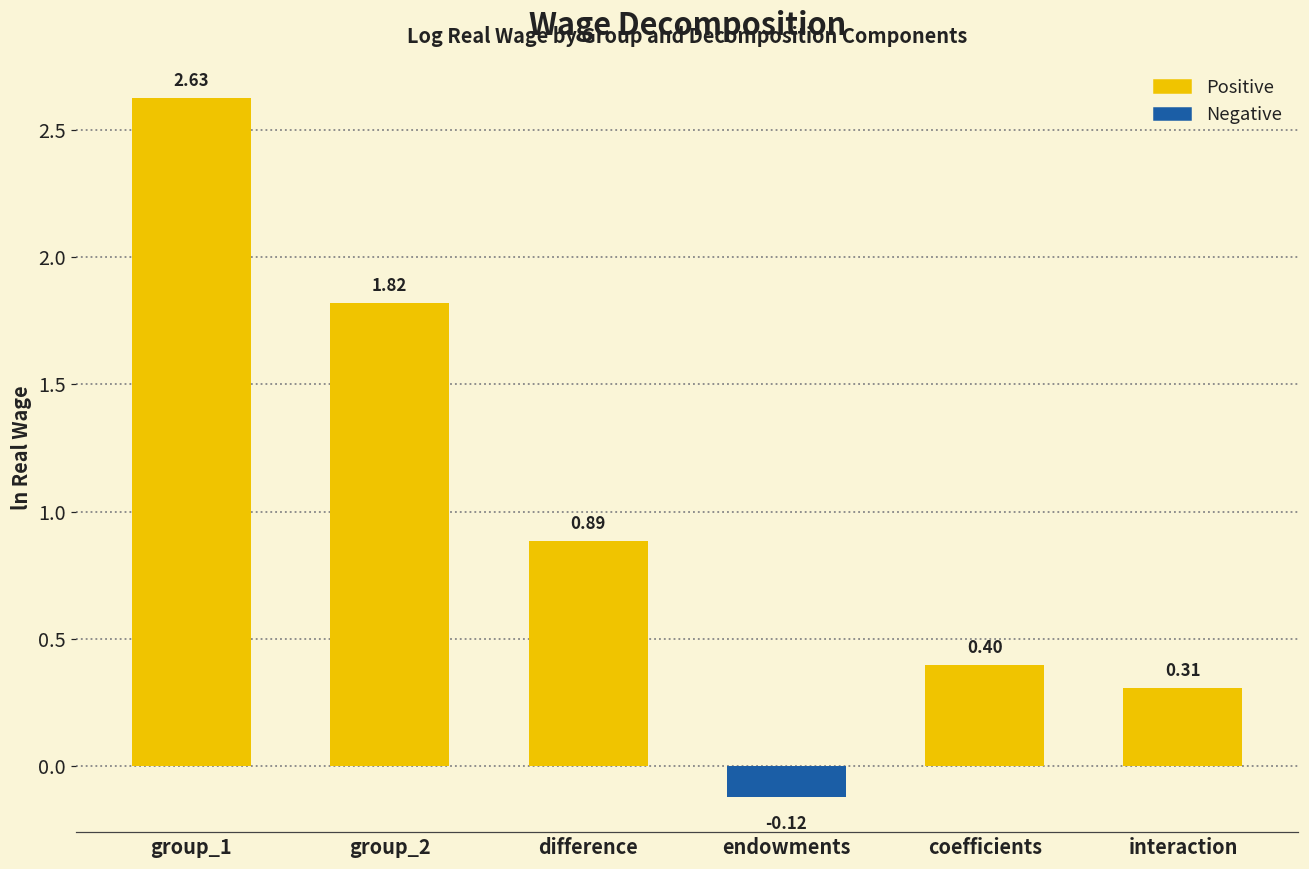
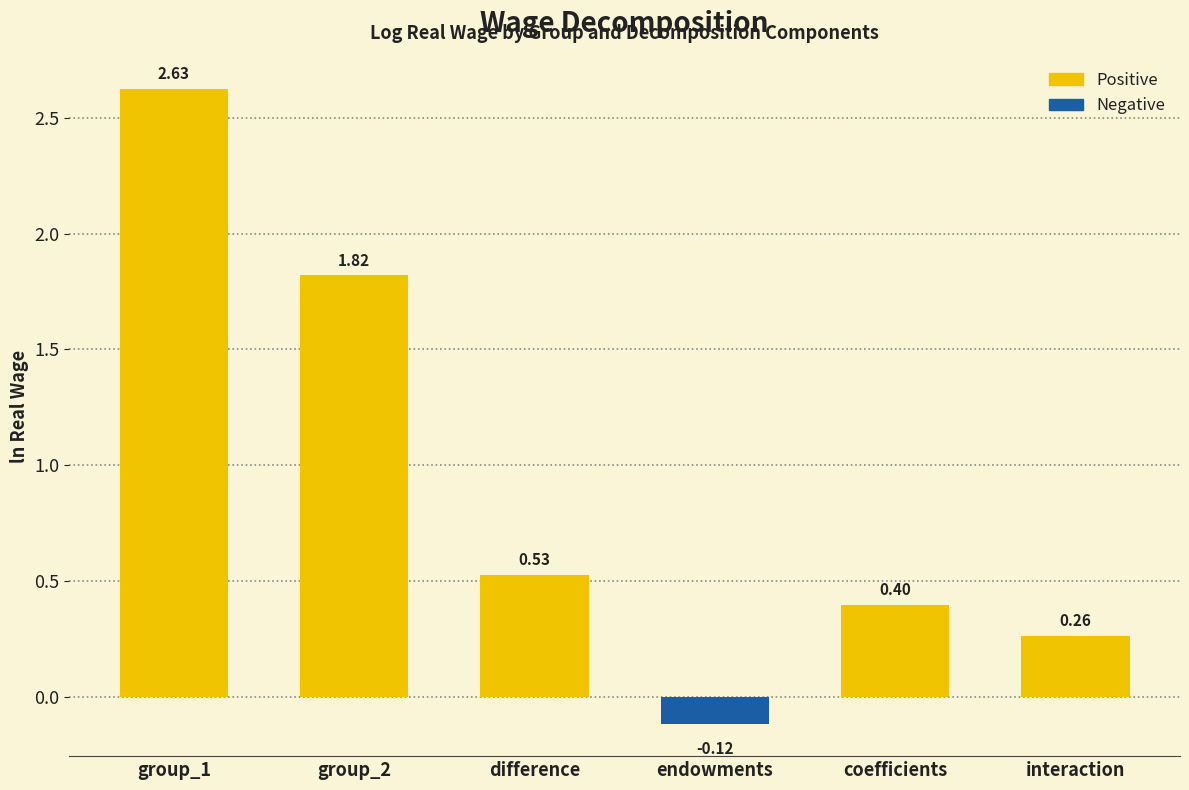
difference: 0.89 -> 0.53
interaction: 0.31 -> 0.26
